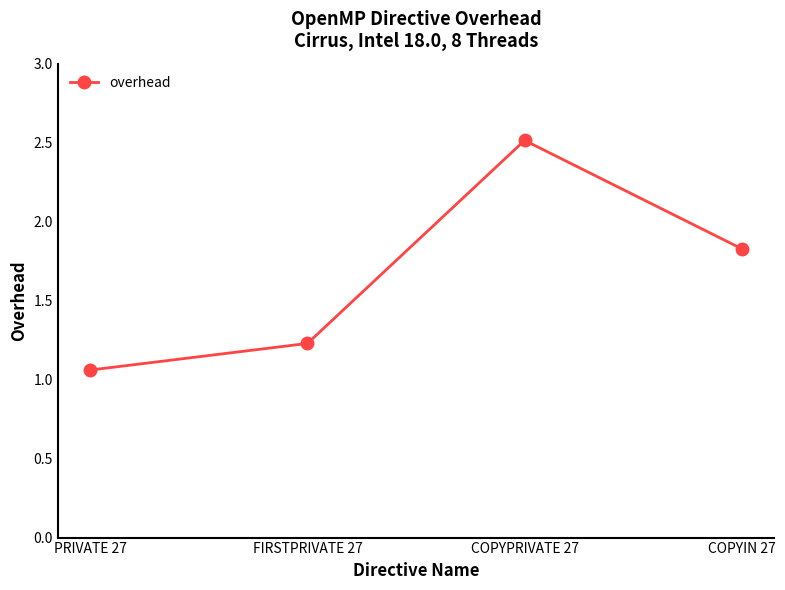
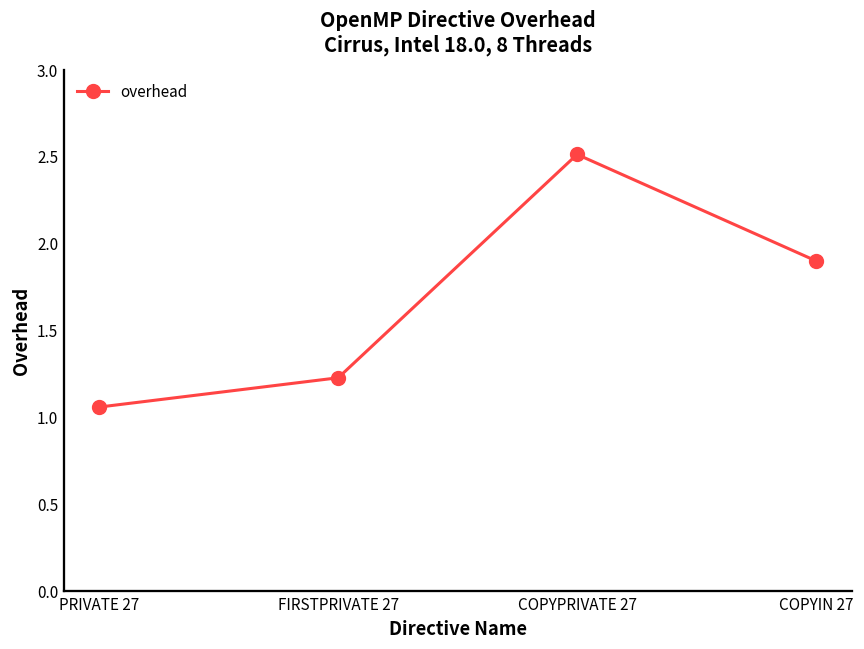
COPYIN 27: 1.83 -> 1.90
